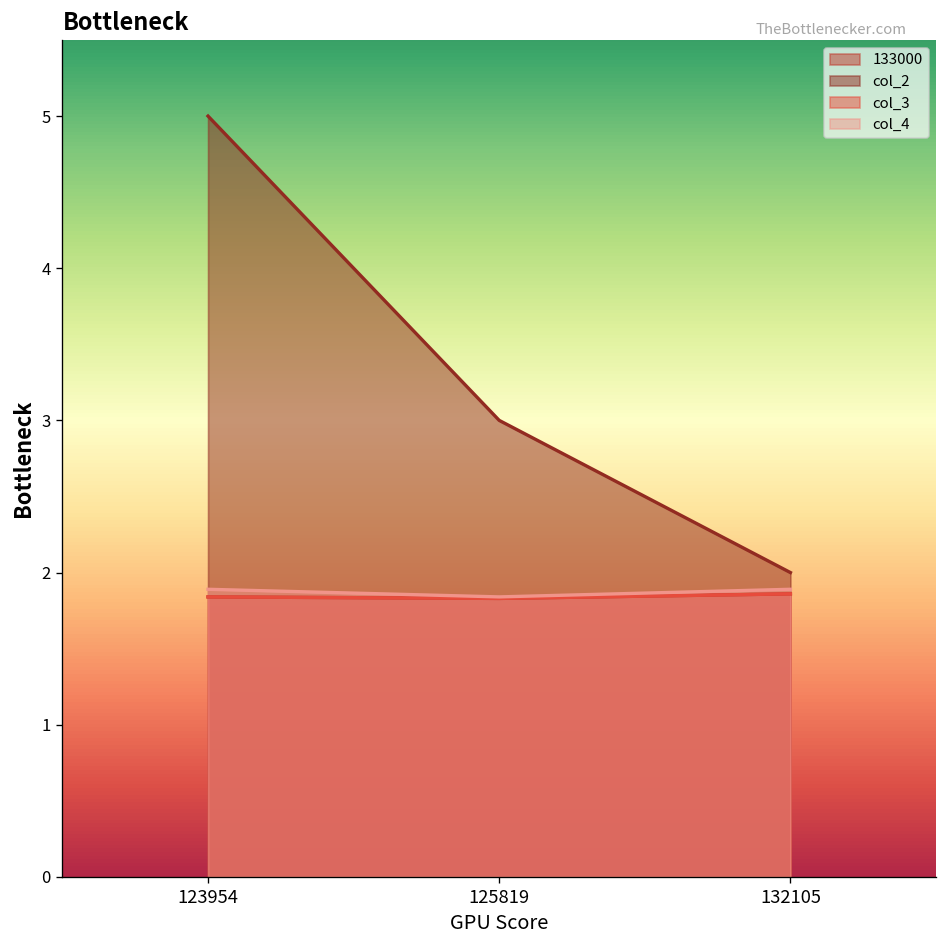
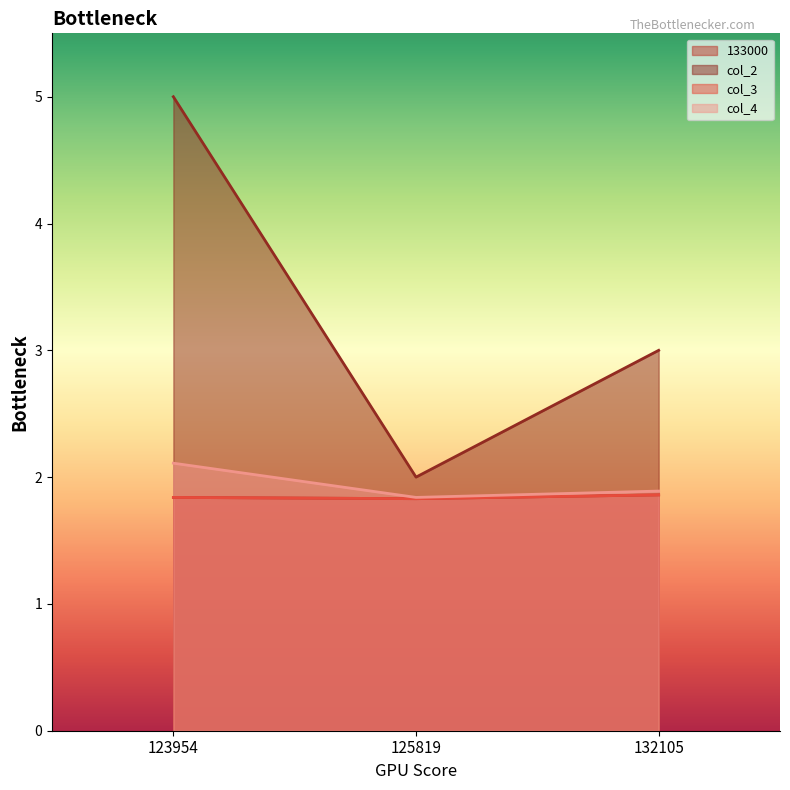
col_4, 123954: 1.89 -> 2.11
col_2, 125819: 3 -> 2
col_2, 132105: 2 -> 3
